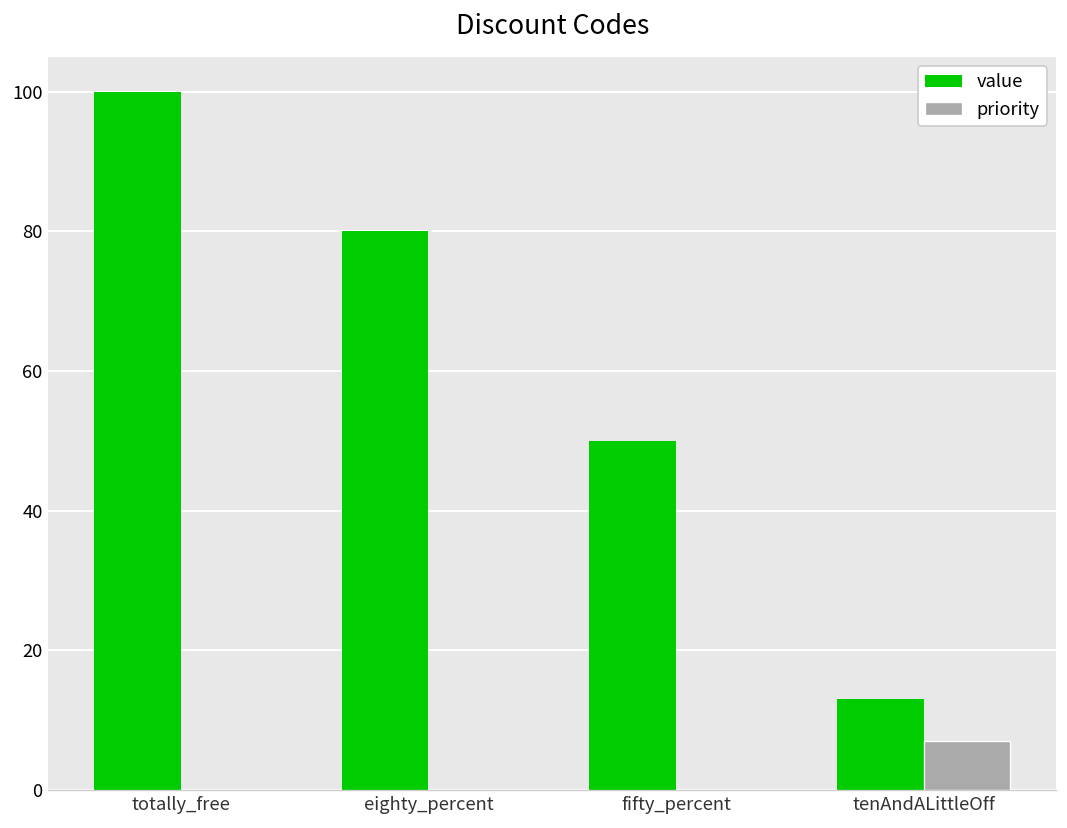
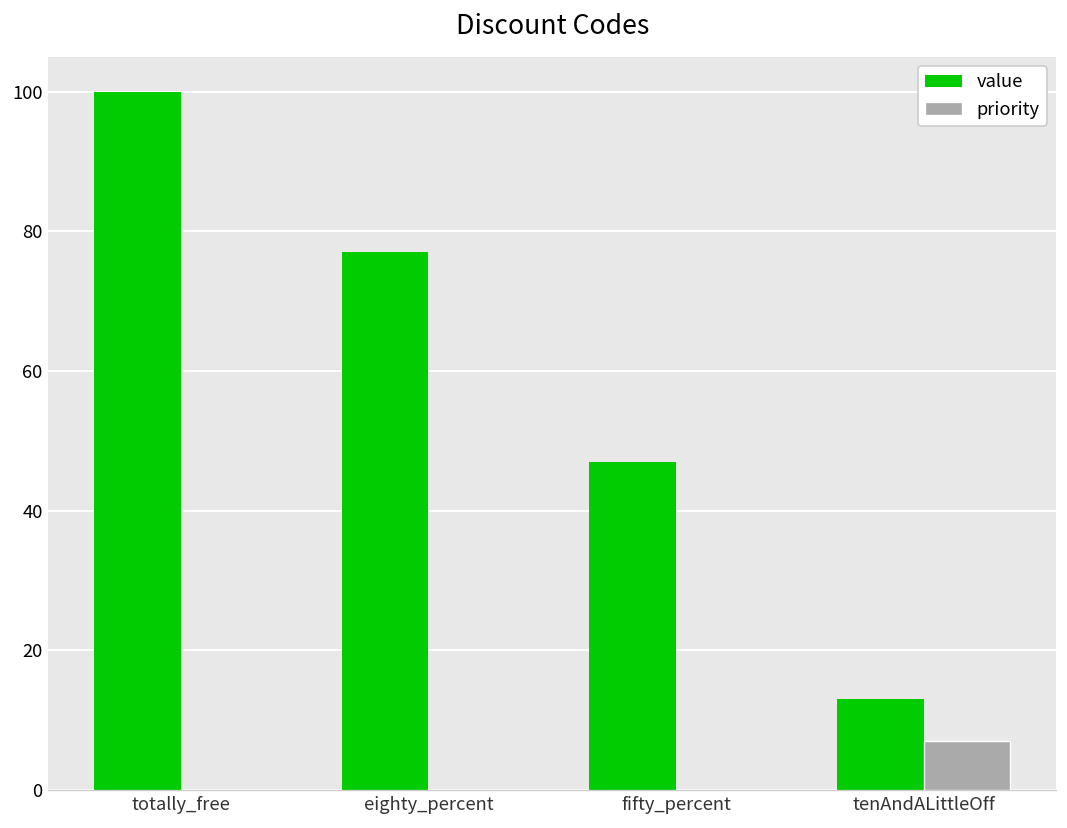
value, eighty_percent: 80 -> 77
value, fifty_percent: 50 -> 47
